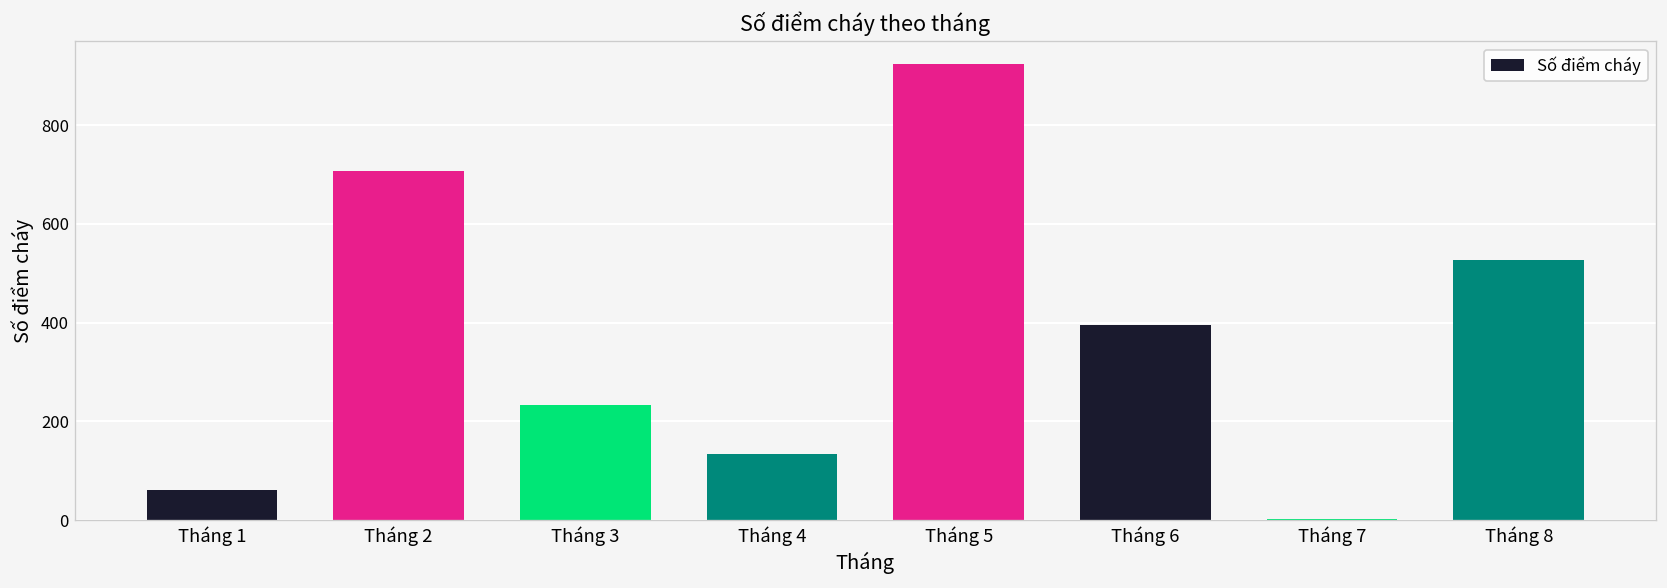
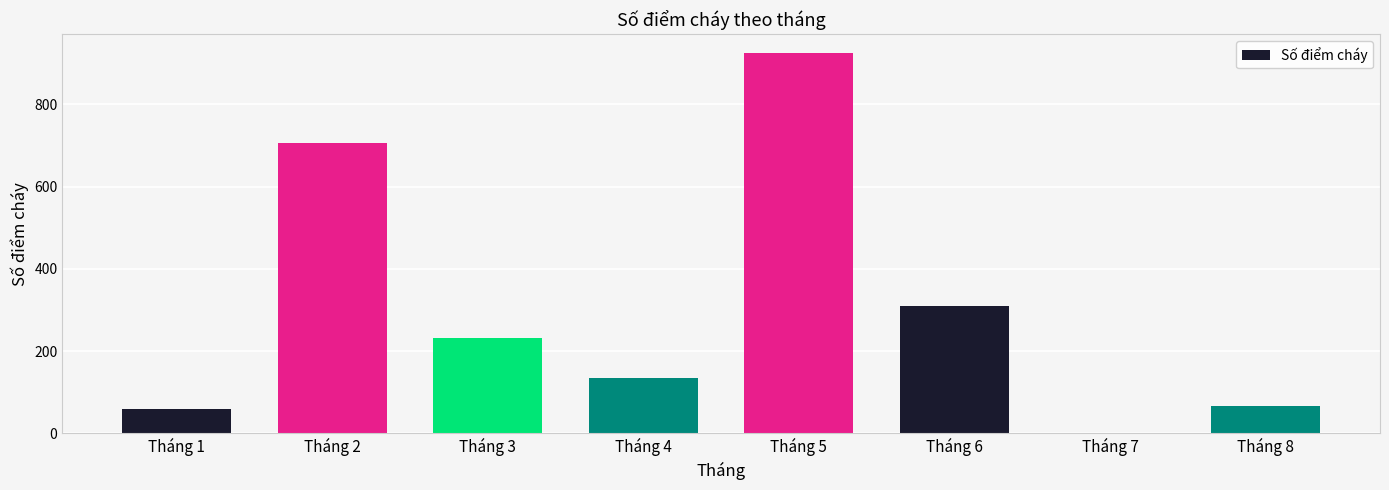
Tháng 6: 400 -> 310
Tháng 8: 530 -> 70
